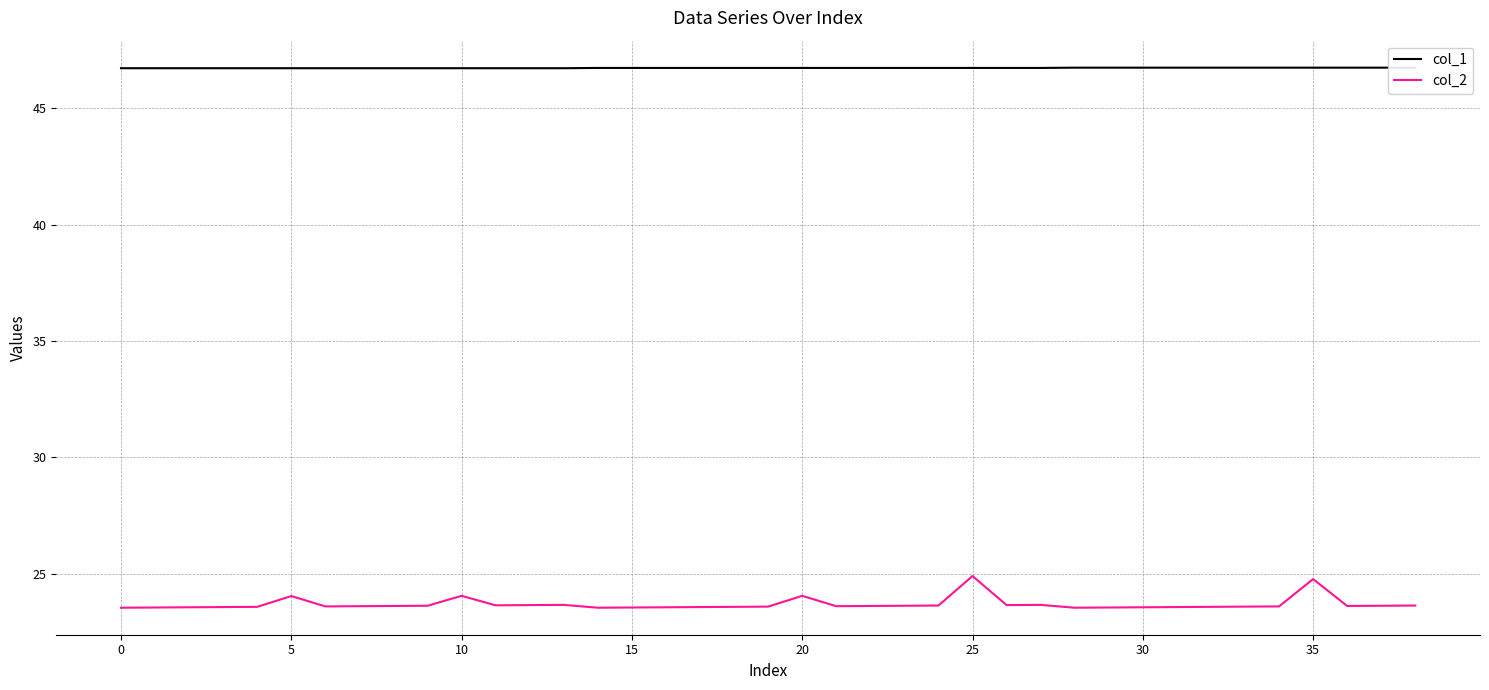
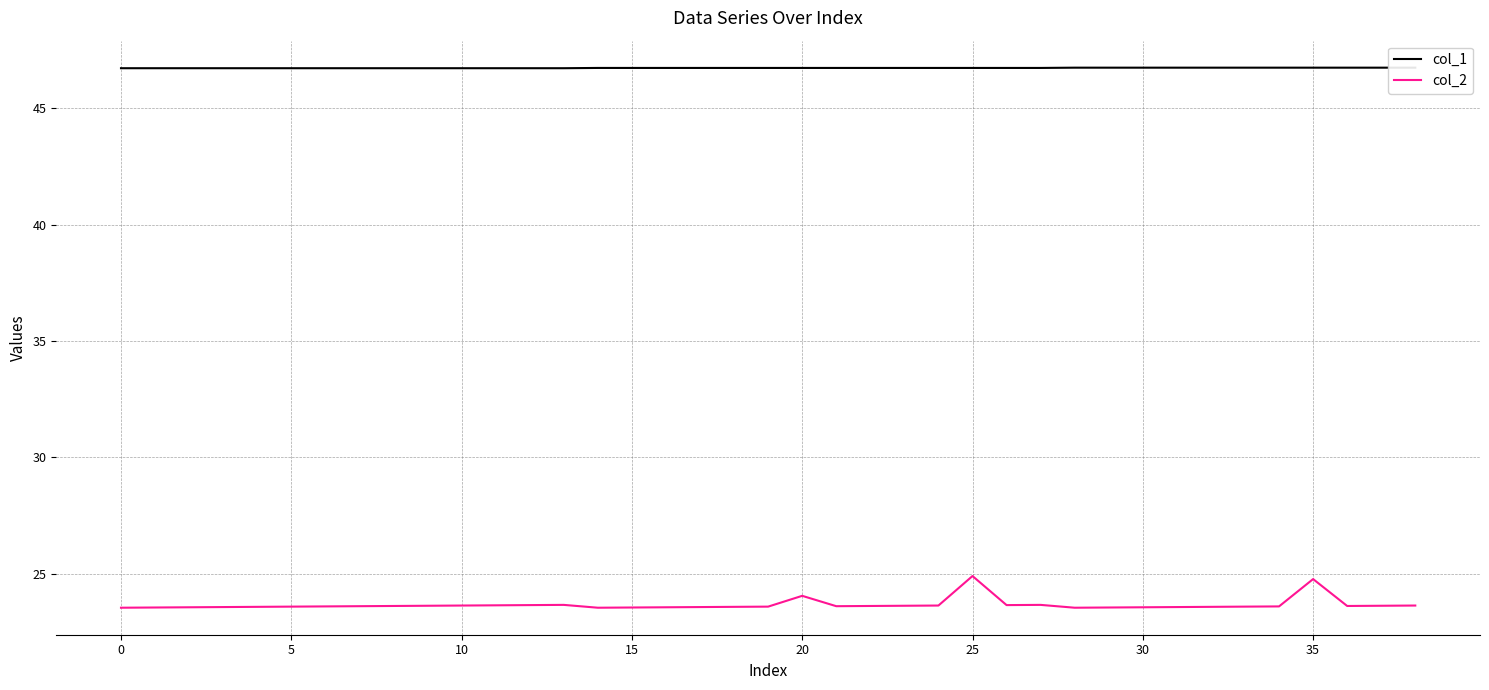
col_2, 5: 24.0 -> 23.6
col_2, 10: 24.0 -> 23.6
